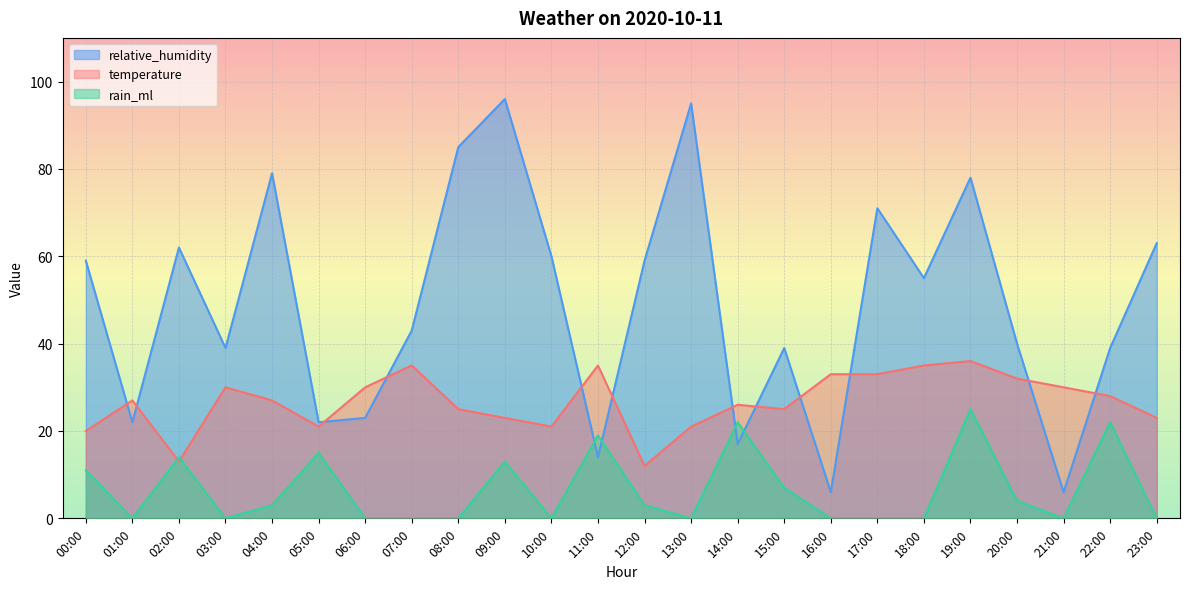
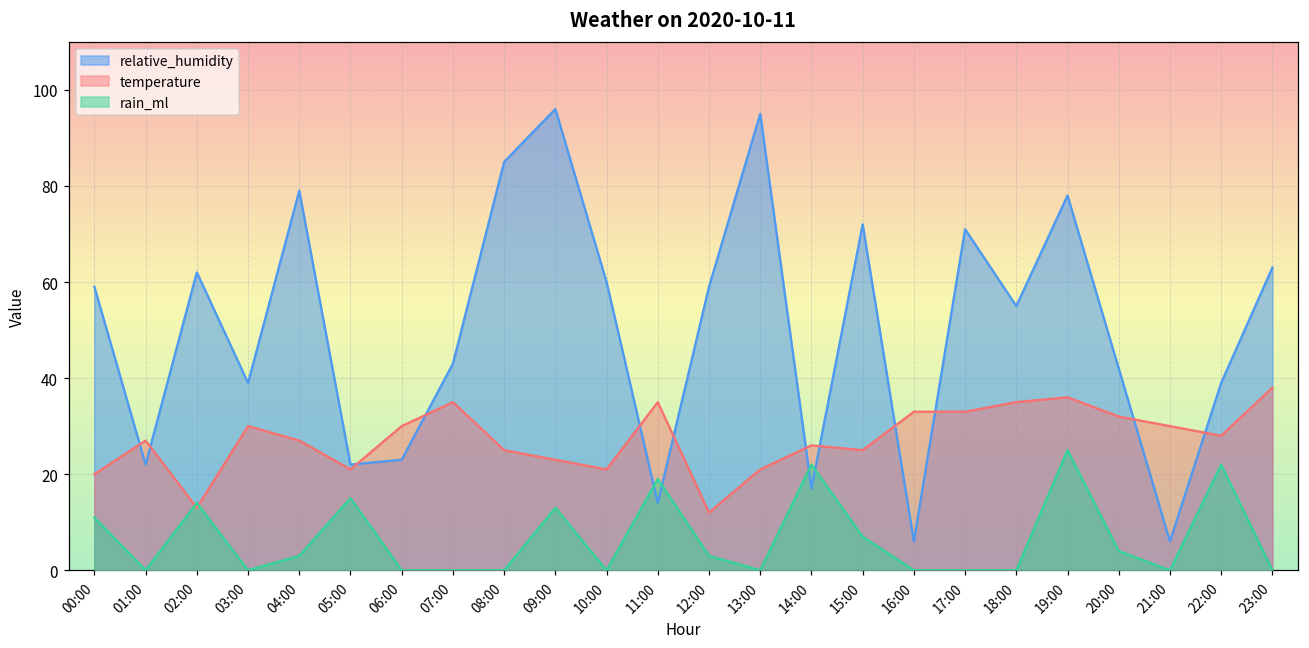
relative_humidity, 15:00: 39 -> 72
relative_humidity, 20:00: 40 -> 42
temperature, 23:00: 23 -> 38
